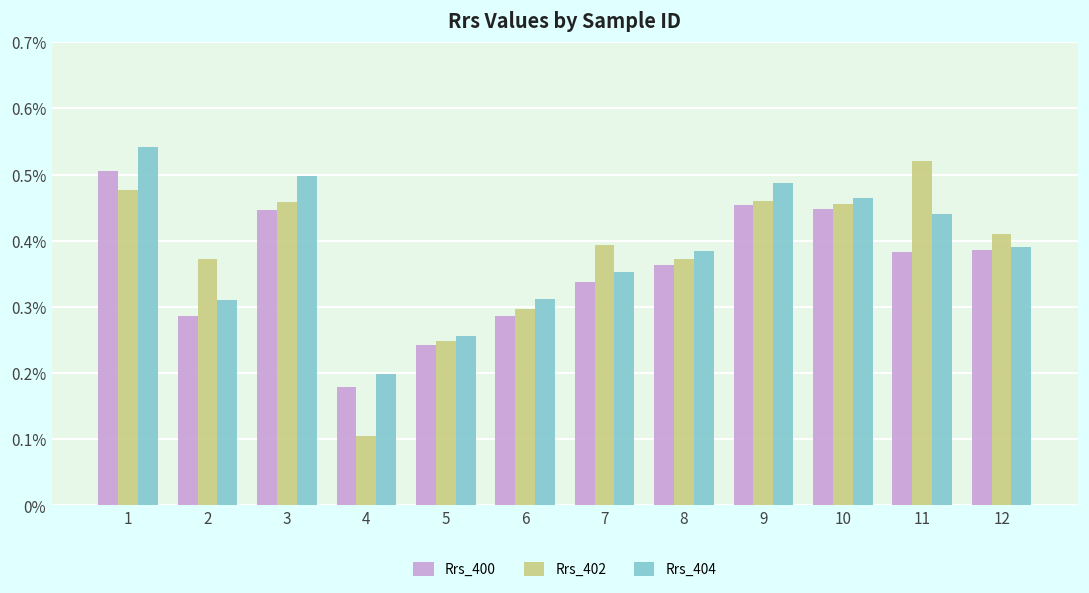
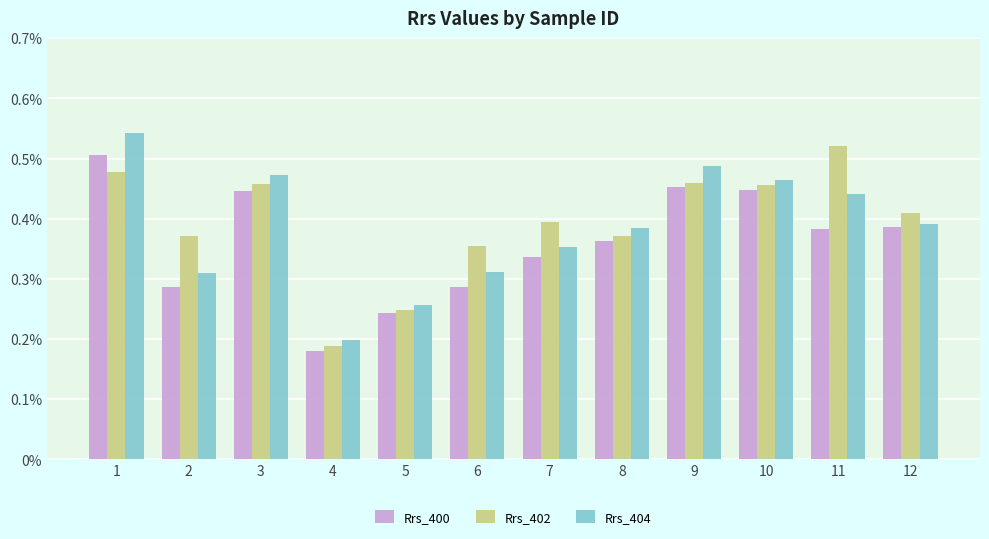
Rrs_404, 3: 0.50% -> 0.47%
Rrs_402, 4: 0.10% -> 0.19%
Rrs_402, 6: 0.30% -> 0.36%
